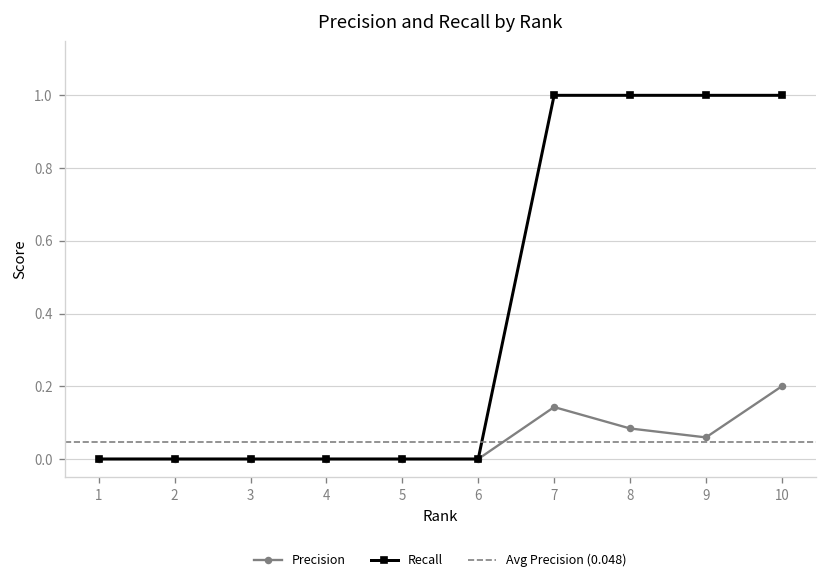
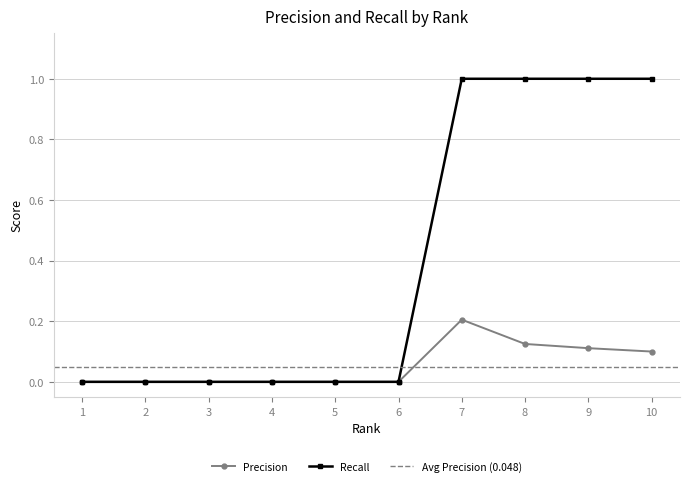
Precision, 7: 0.14 -> 0.21
Precision, 8: 0.08 -> 0.13
Precision, 9: 0.06 -> 0.11
Precision, 10: 0.2 -> 0.1
